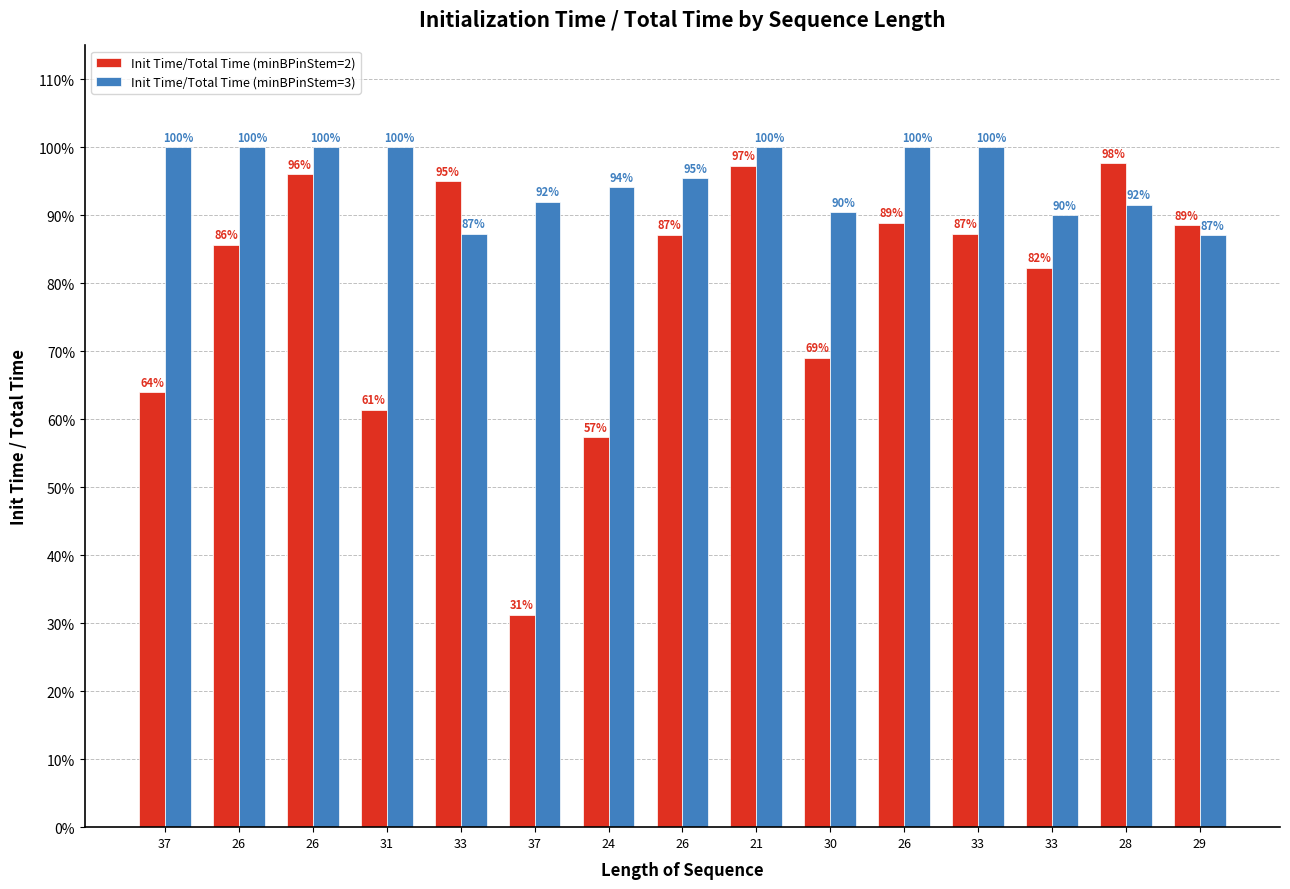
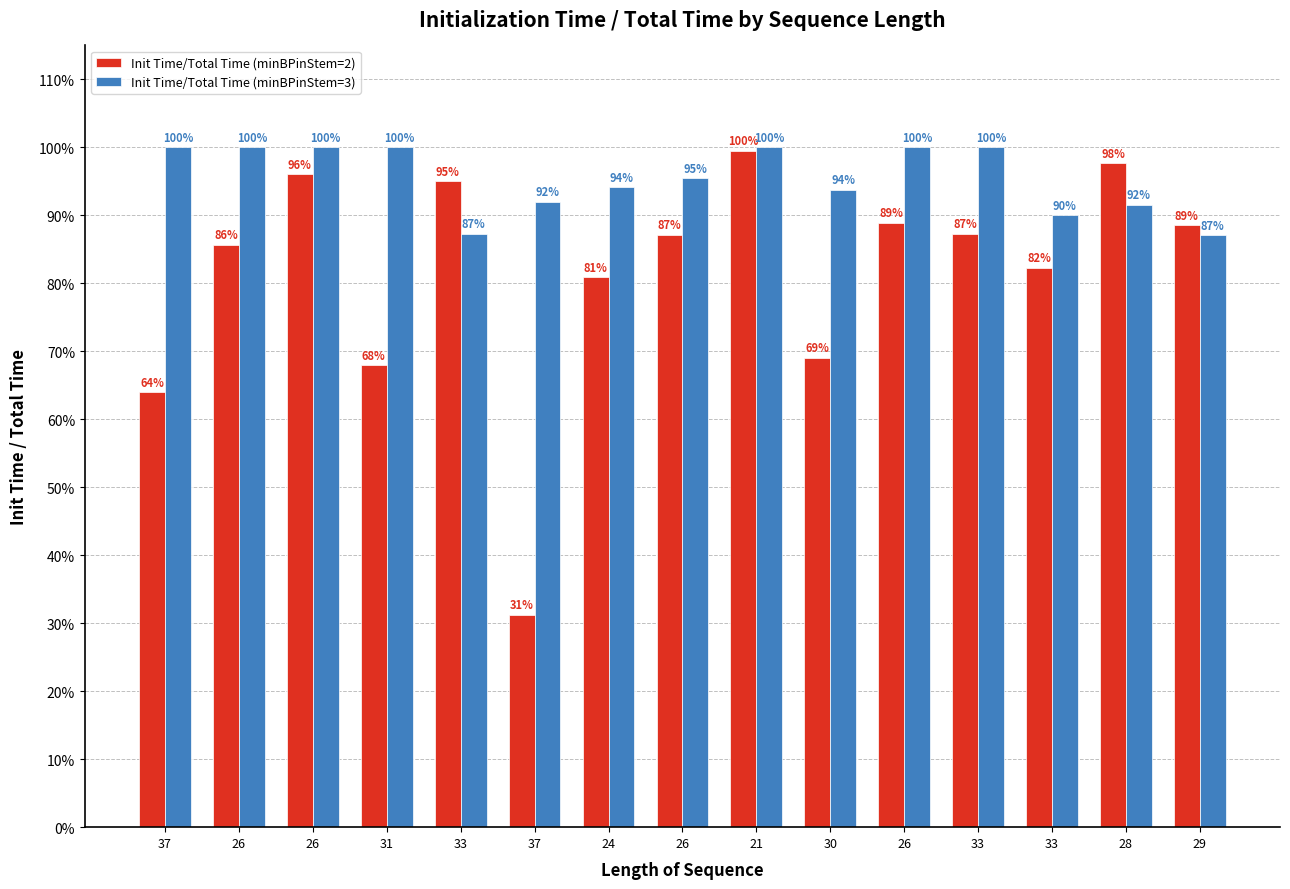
Init Time/Total Time (minBPinStem=2), 31: 61% -> 68%
Init Time/Total Time (minBPinStem=2), 24: 57% -> 81%
Init Time/Total Time (minBPinStem=2), 21: 97% -> 100%
Init Time/Total Time (minBPinStem=3), 30: 90% -> 94%
